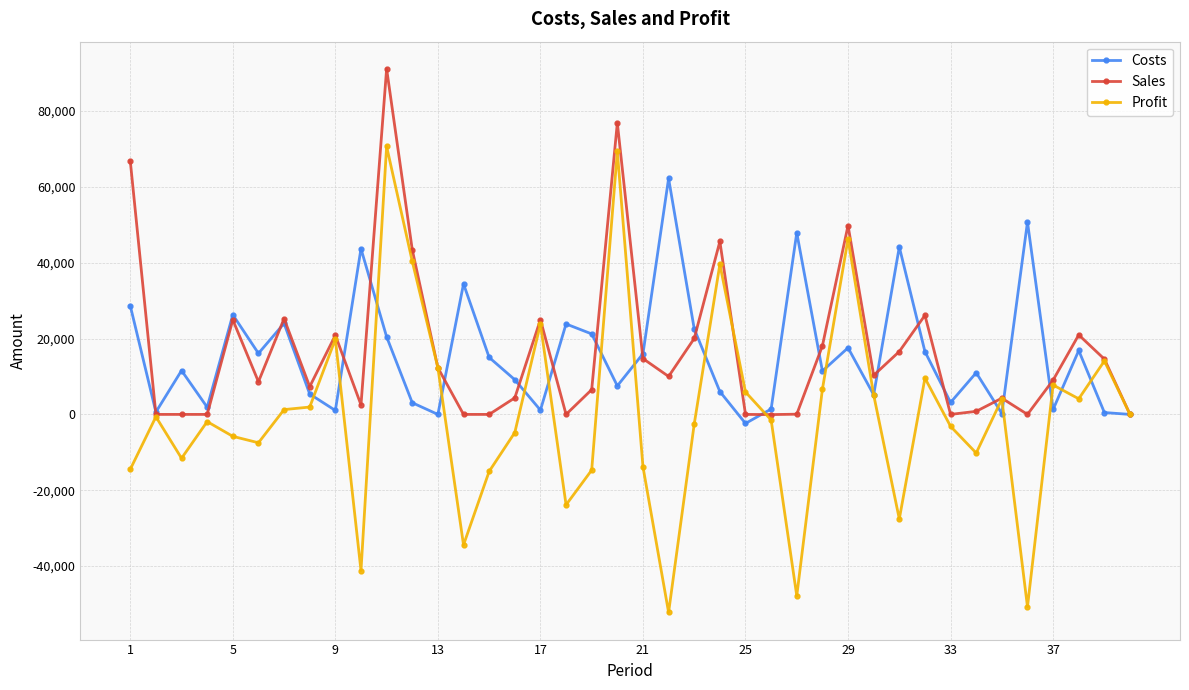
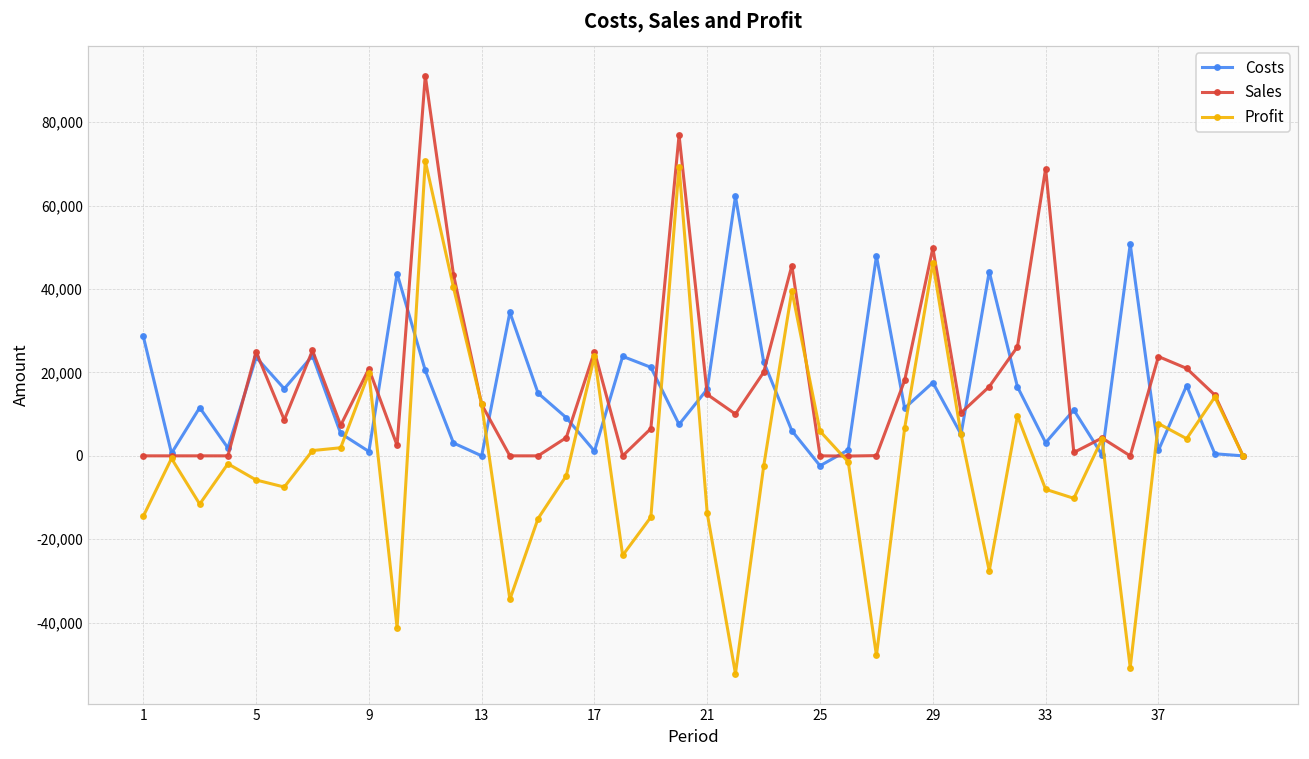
Sales, 1: 67,000 -> 0
Costs, 5: 26,000 -> 24,000
Sales, 33: 0 -> 69,000
Profit, 33: -3,000 -> -8,000
Sales, 37: 9,000 -> 24,000
